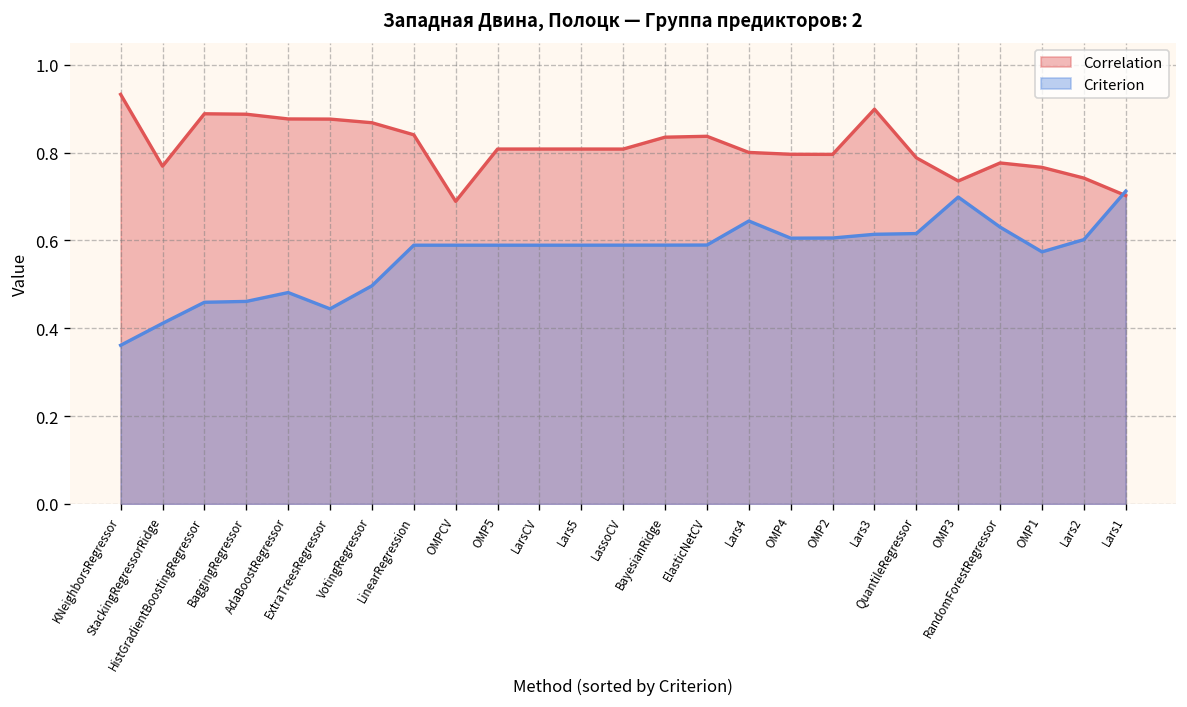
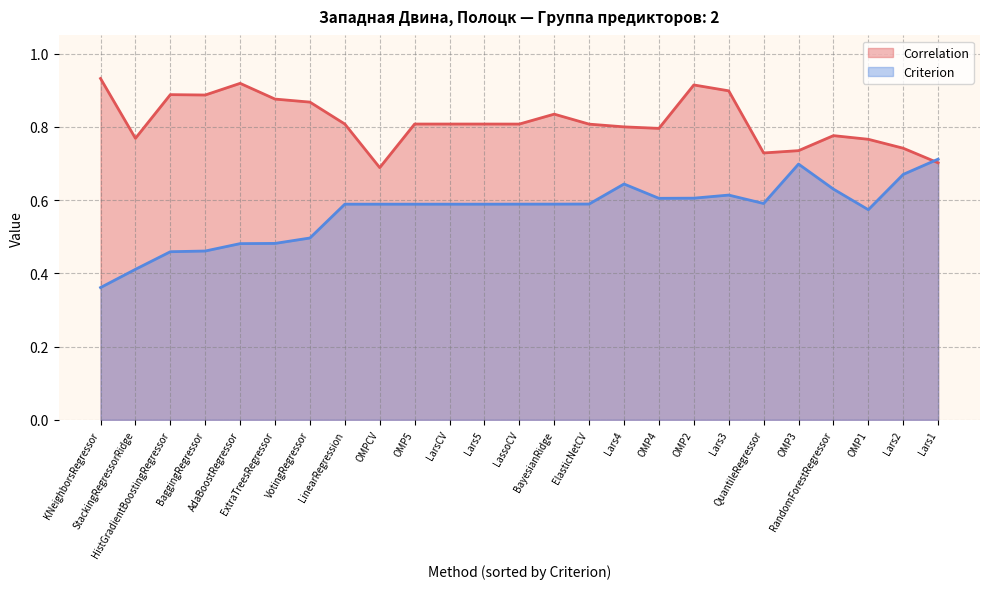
Correlation, AdaBoostRegressor: 0.88 -> 0.92
Criterion, ExtraTreesRegressor: 0.44 -> 0.48
Correlation, LinearRegression: 0.84 -> 0.81
Correlation, ElasticNetCV: 0.84 -> 0.81
Correlation, OMP2: 0.80 -> 0.91
Correlation, QuantileRegressor: 0.79 -> 0.73
Criterion, QuantileRegressor: 0.62 -> 0.59
Criterion, Lars2: 0.60 -> 0.67
